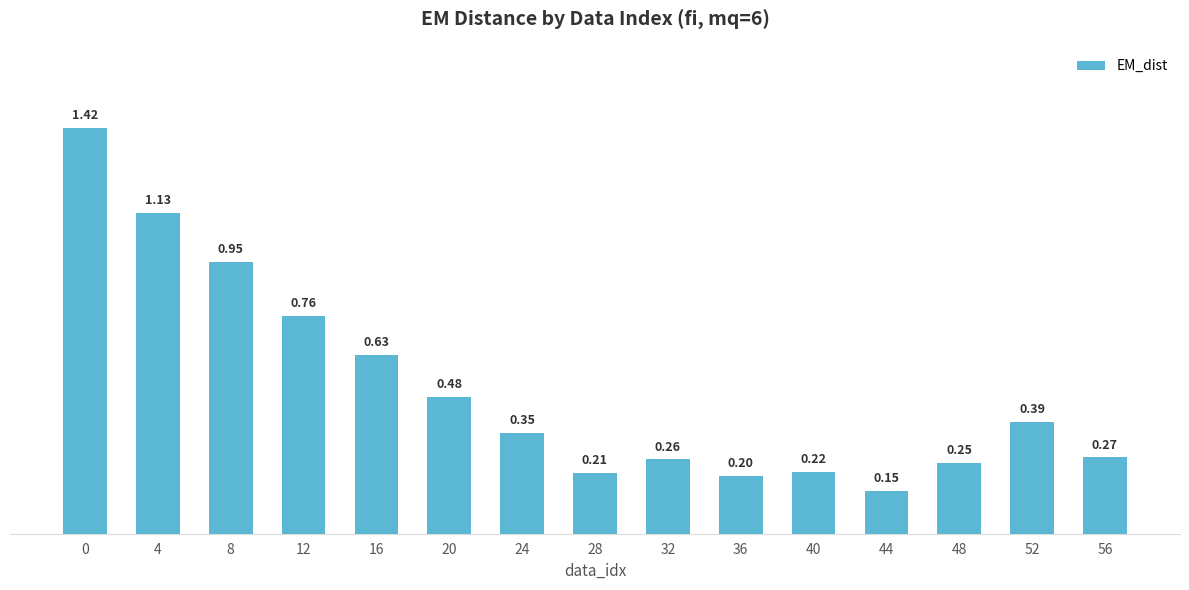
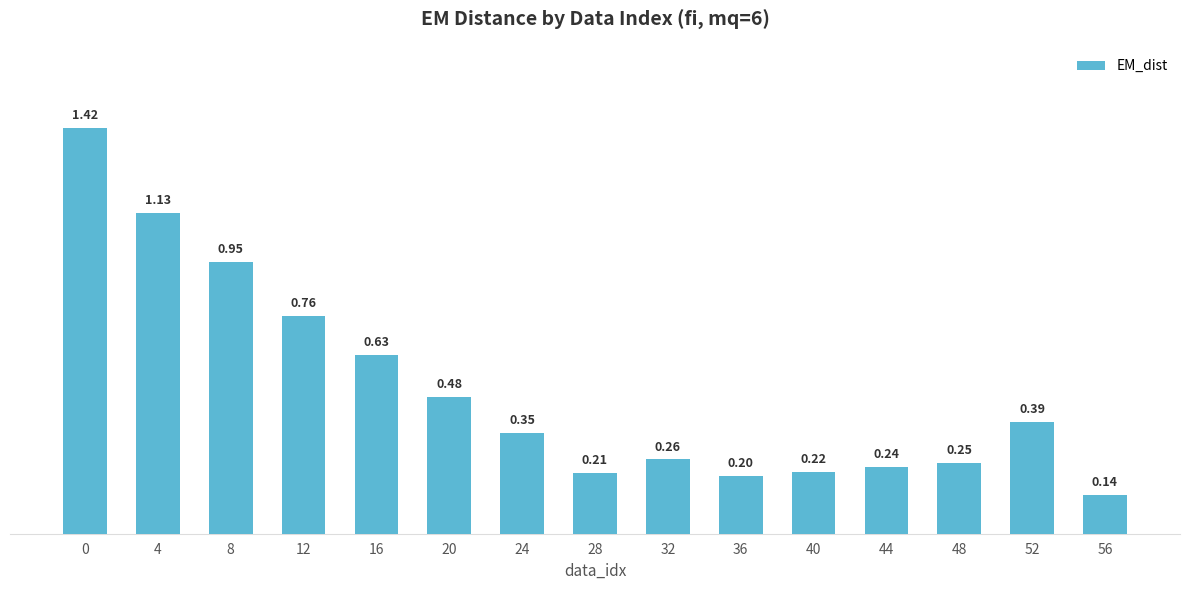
44: 0.15 -> 0.24
56: 0.27 -> 0.14
